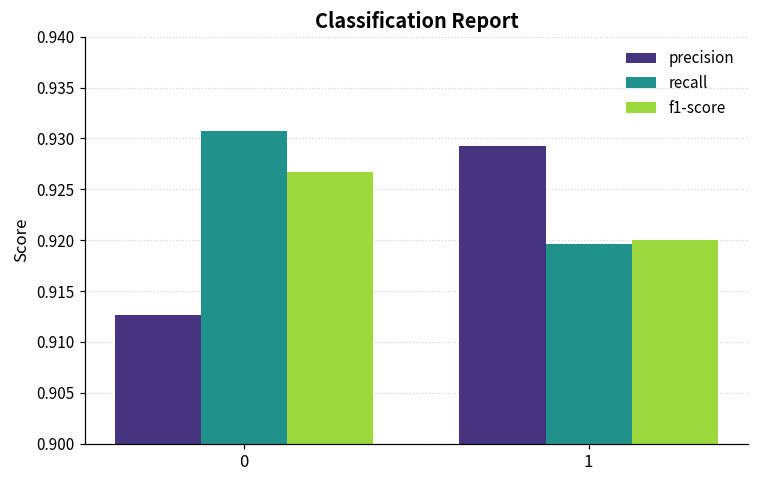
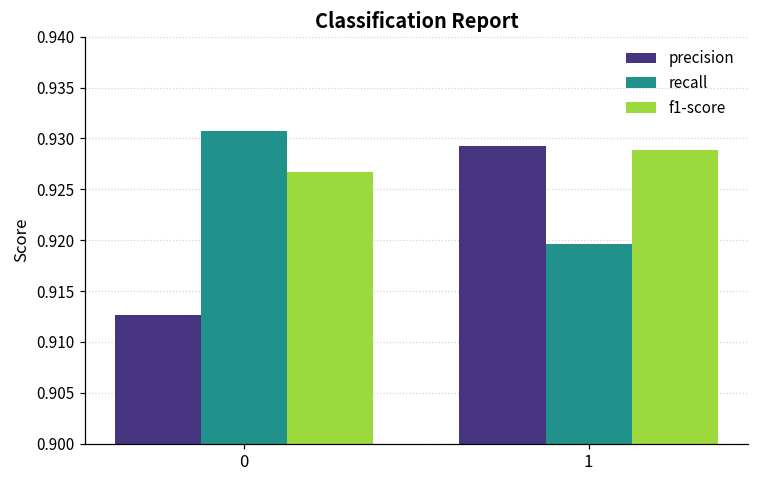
f1-score, 1: 0.920 -> 0.929
